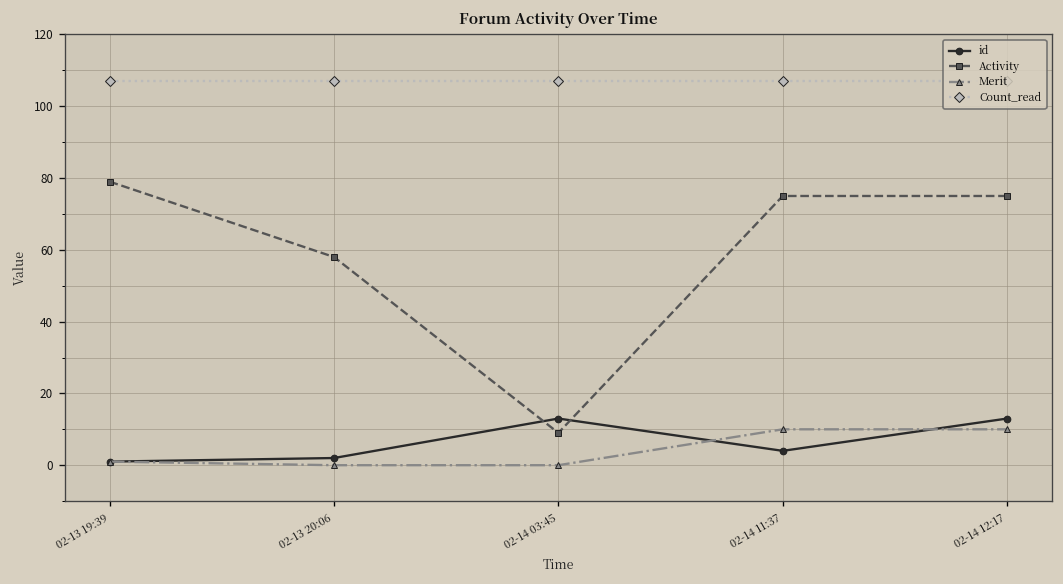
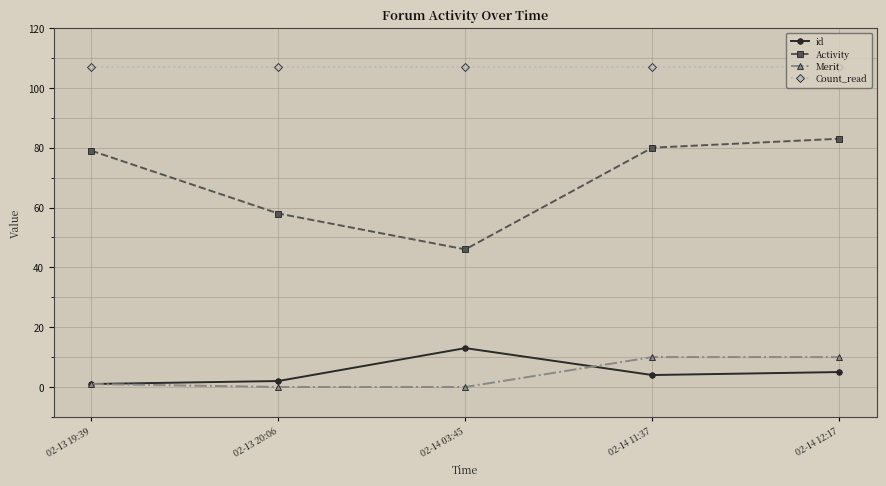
Activity, 02-14 03:45: 9 -> 46
Activity, 02-14 11:37: 75 -> 80
id, 02-14 12:17: 13 -> 5
Activity, 02-14 12:17: 75 -> 83
